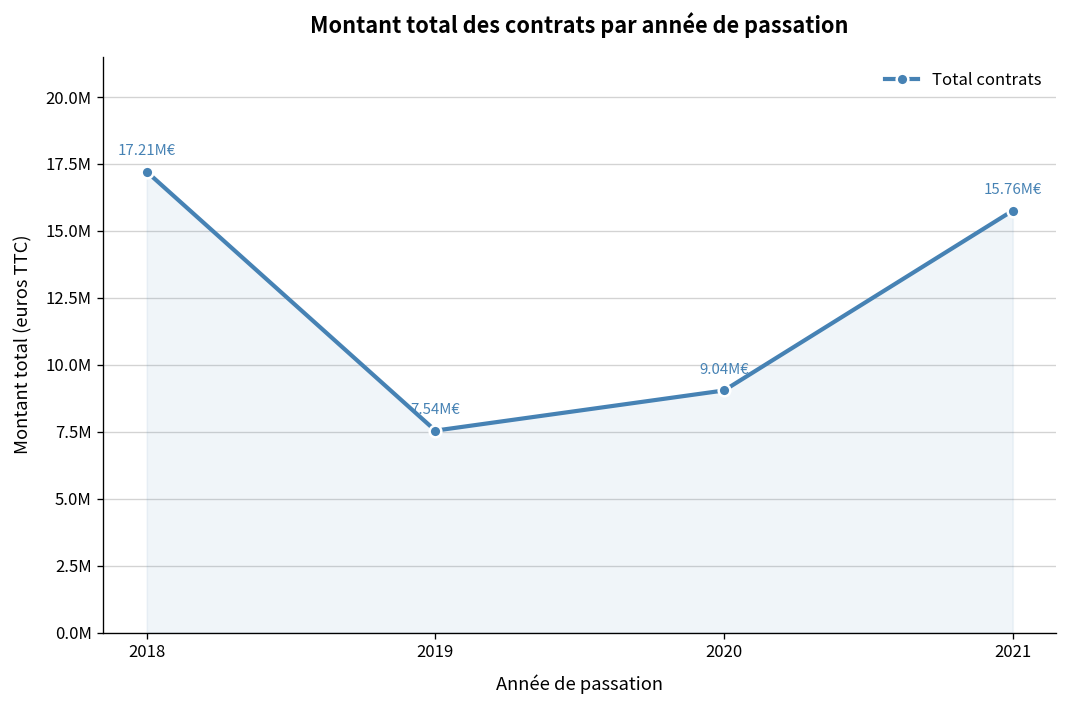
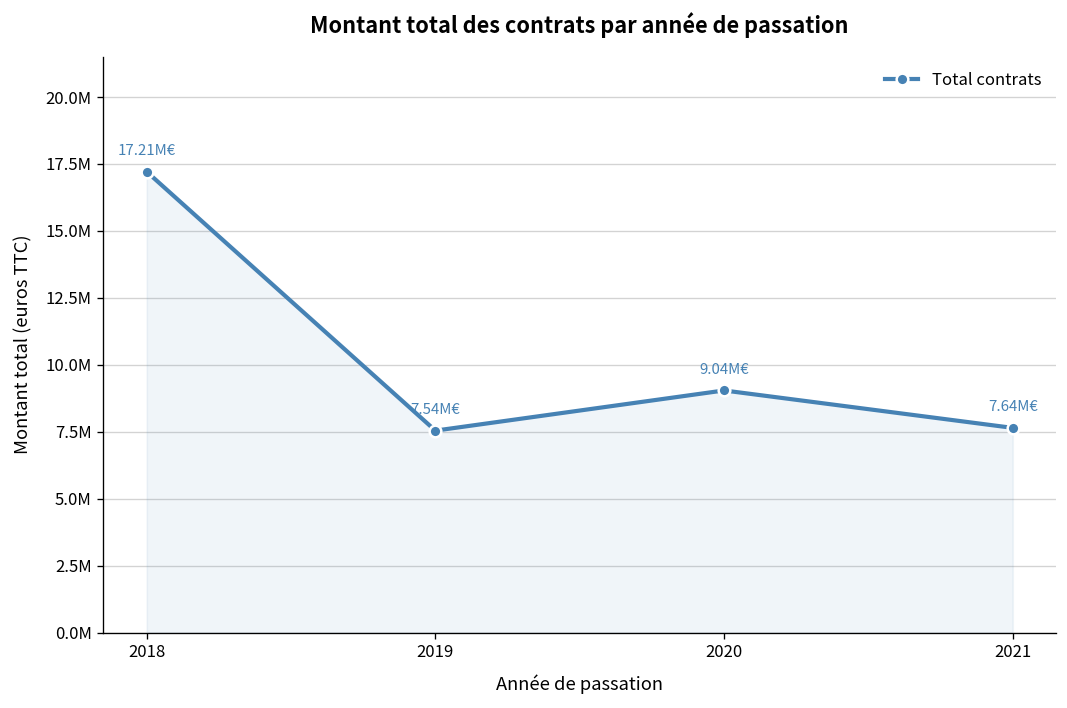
2021: 15.76M€ -> 7.64M€
